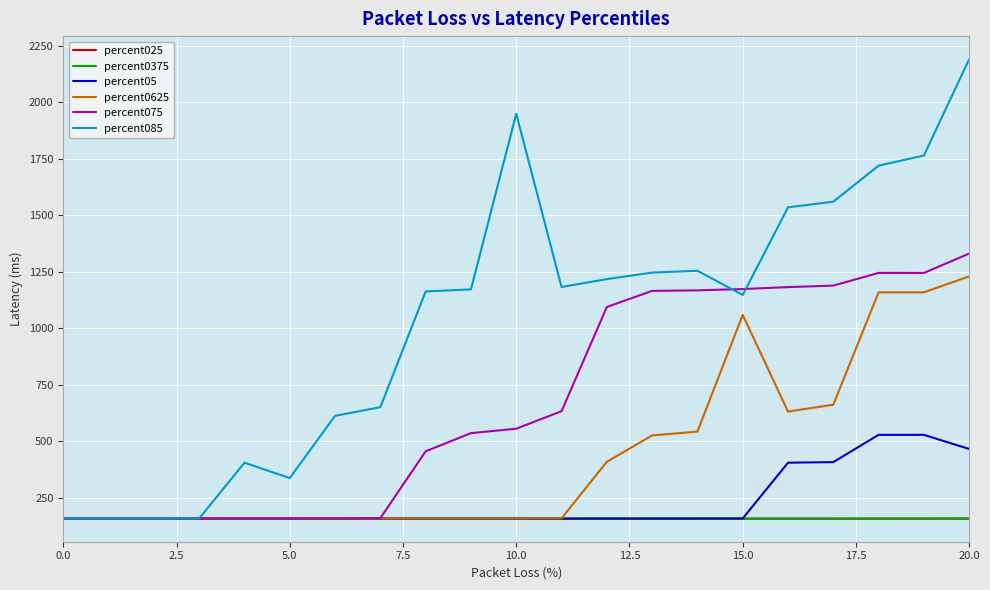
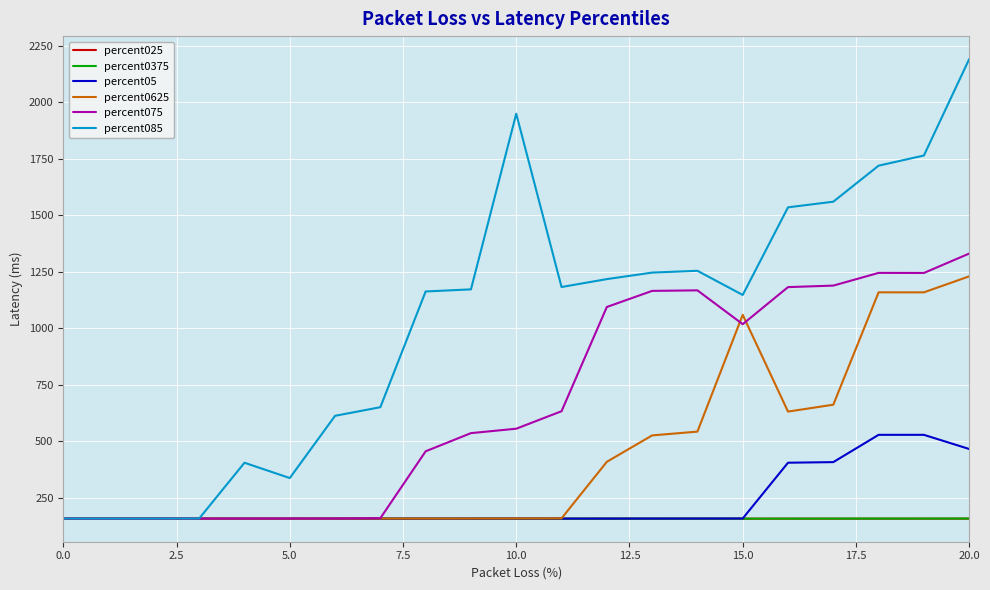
percent075, 15.0: 1170 -> 1020
